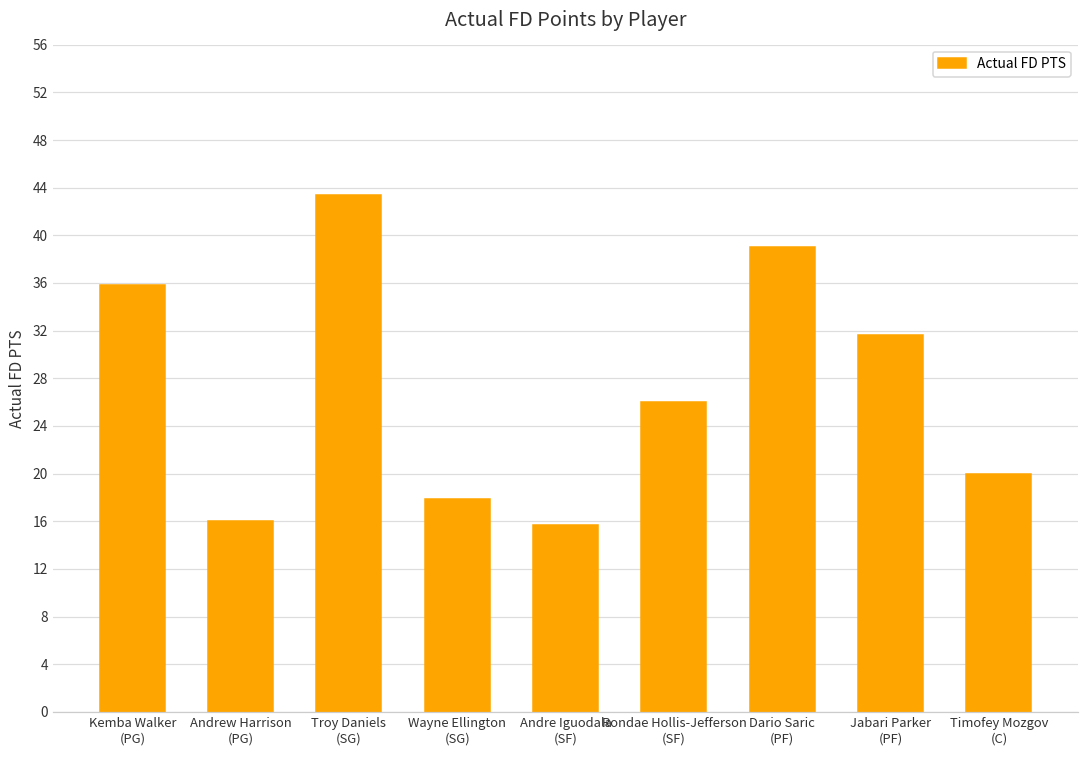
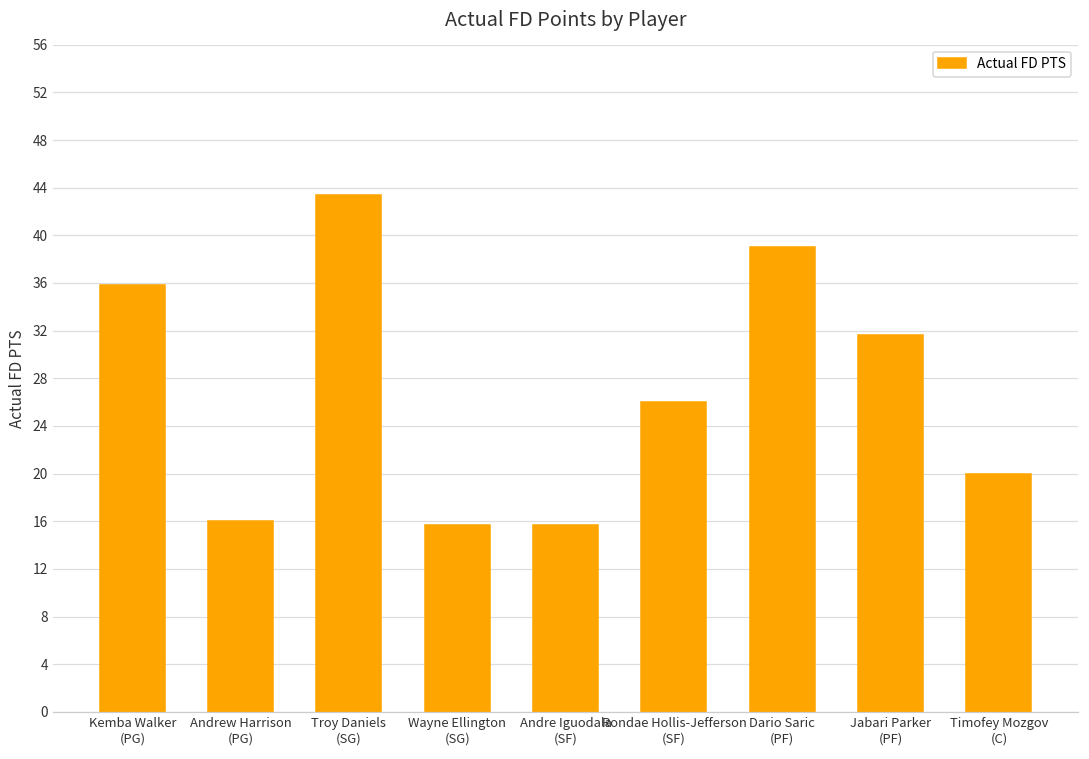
Wayne Ellington (SG): 17.9 -> 15.7
